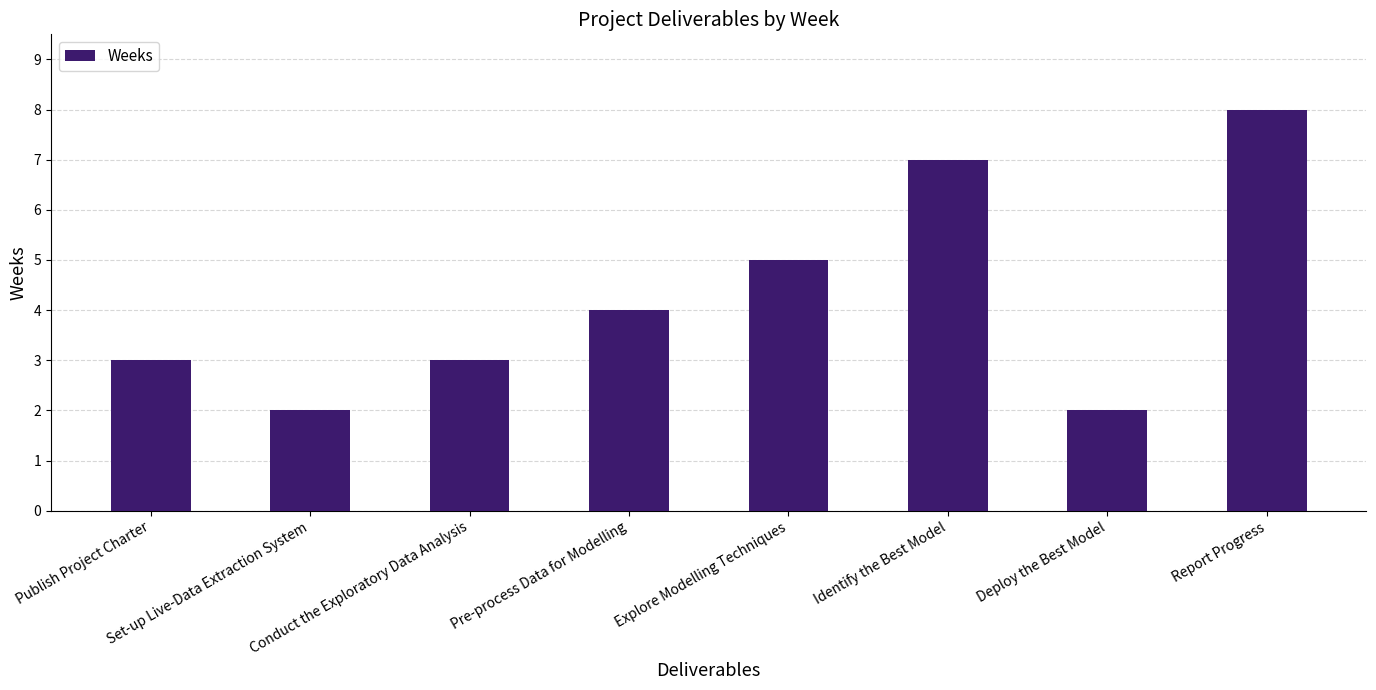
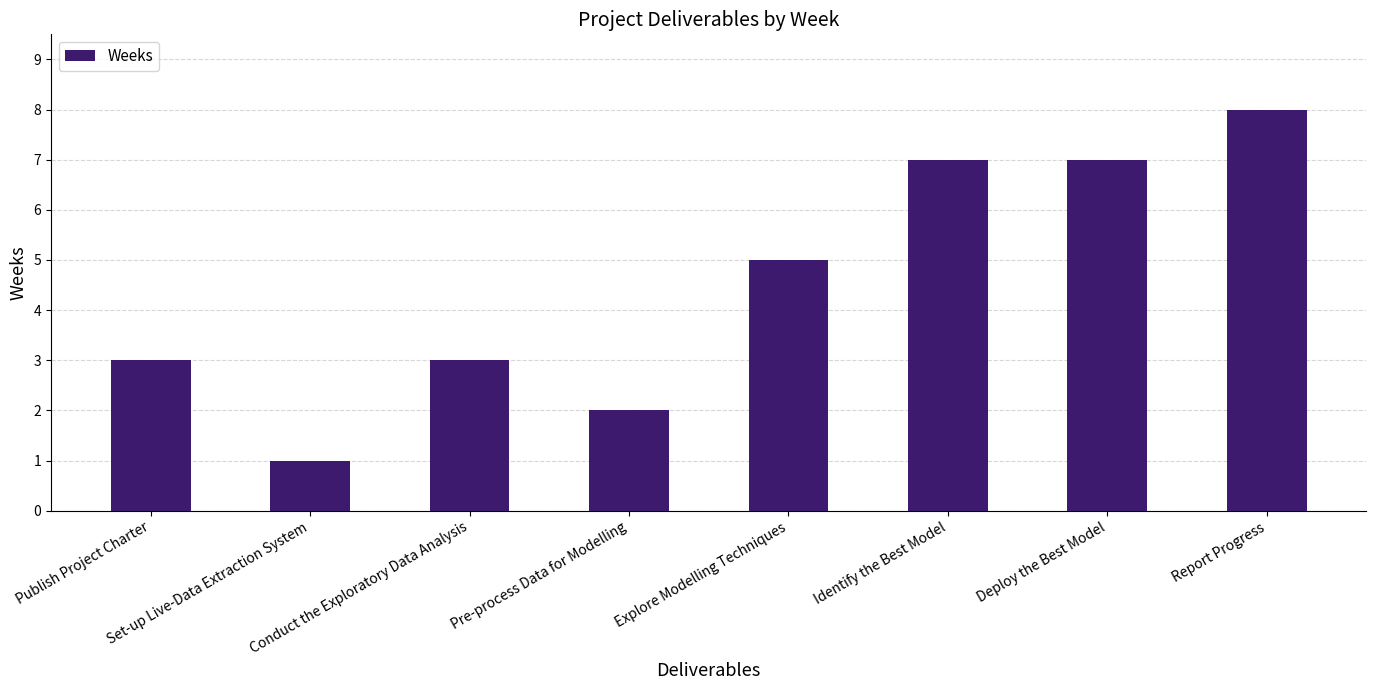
Set-up Live-Data Extraction System: 2 -> 1
Pre-process Data for Modelling: 4 -> 2
Deploy the Best Model: 2 -> 7
